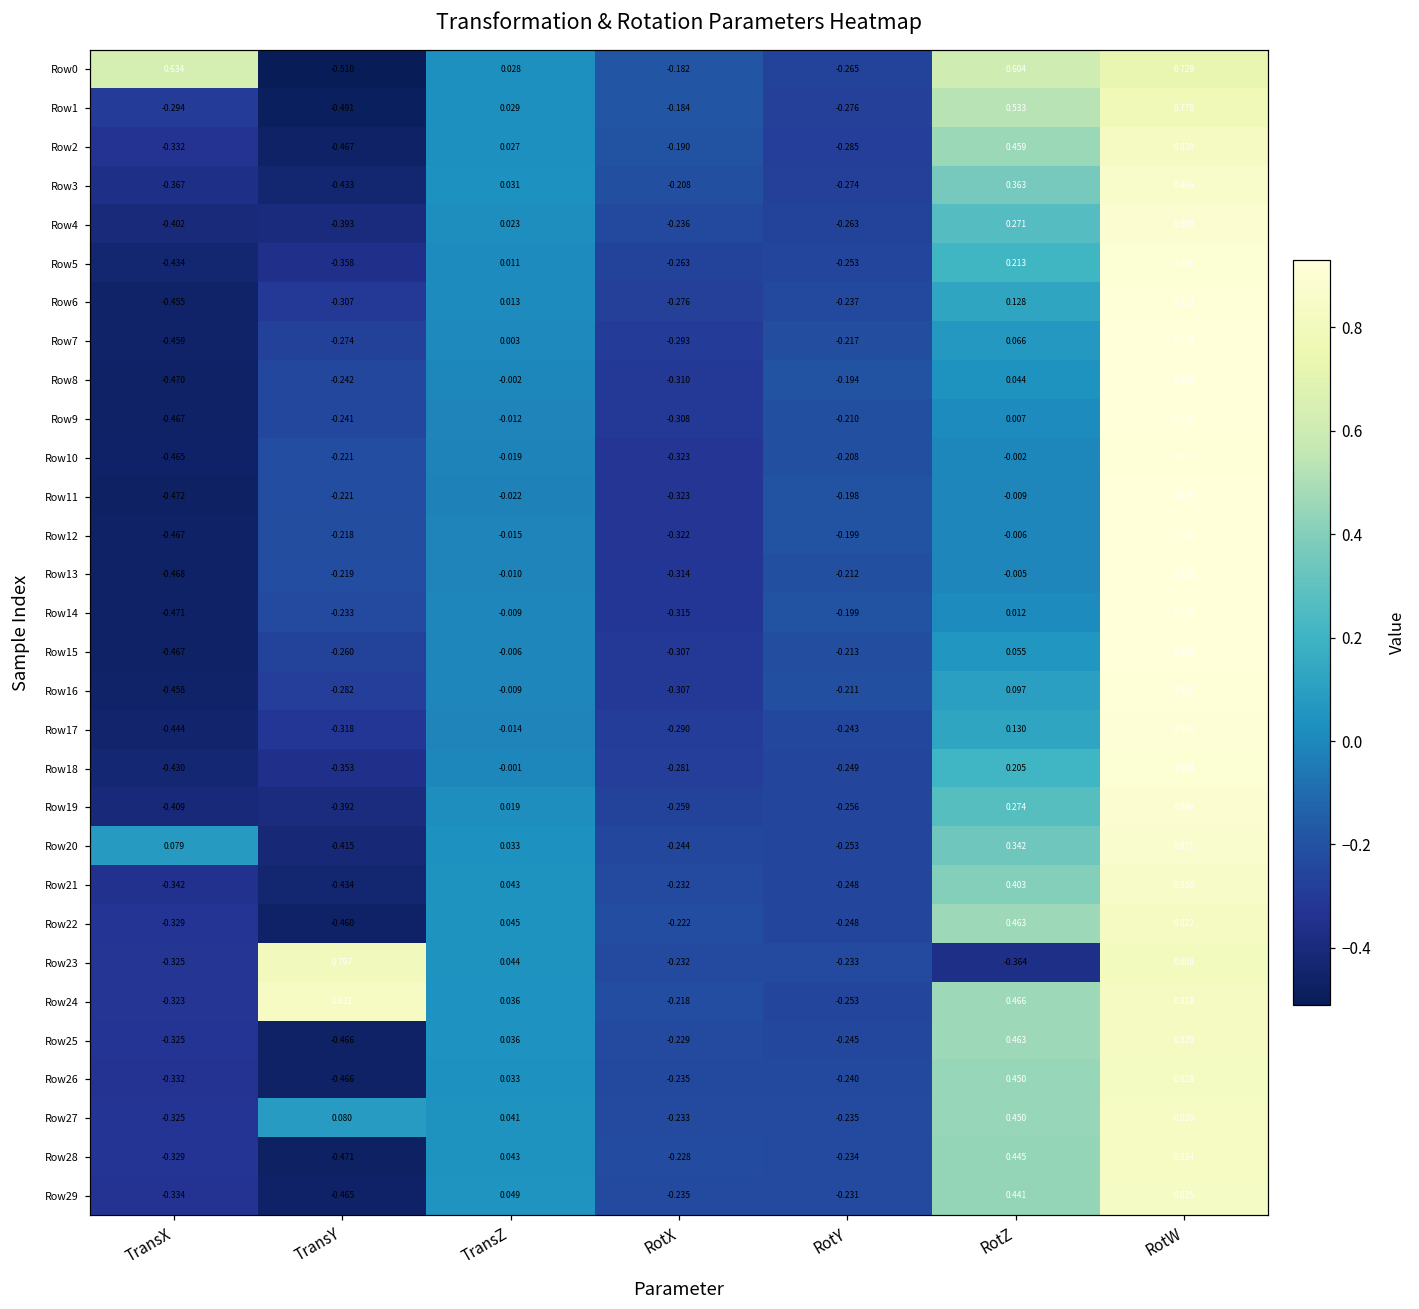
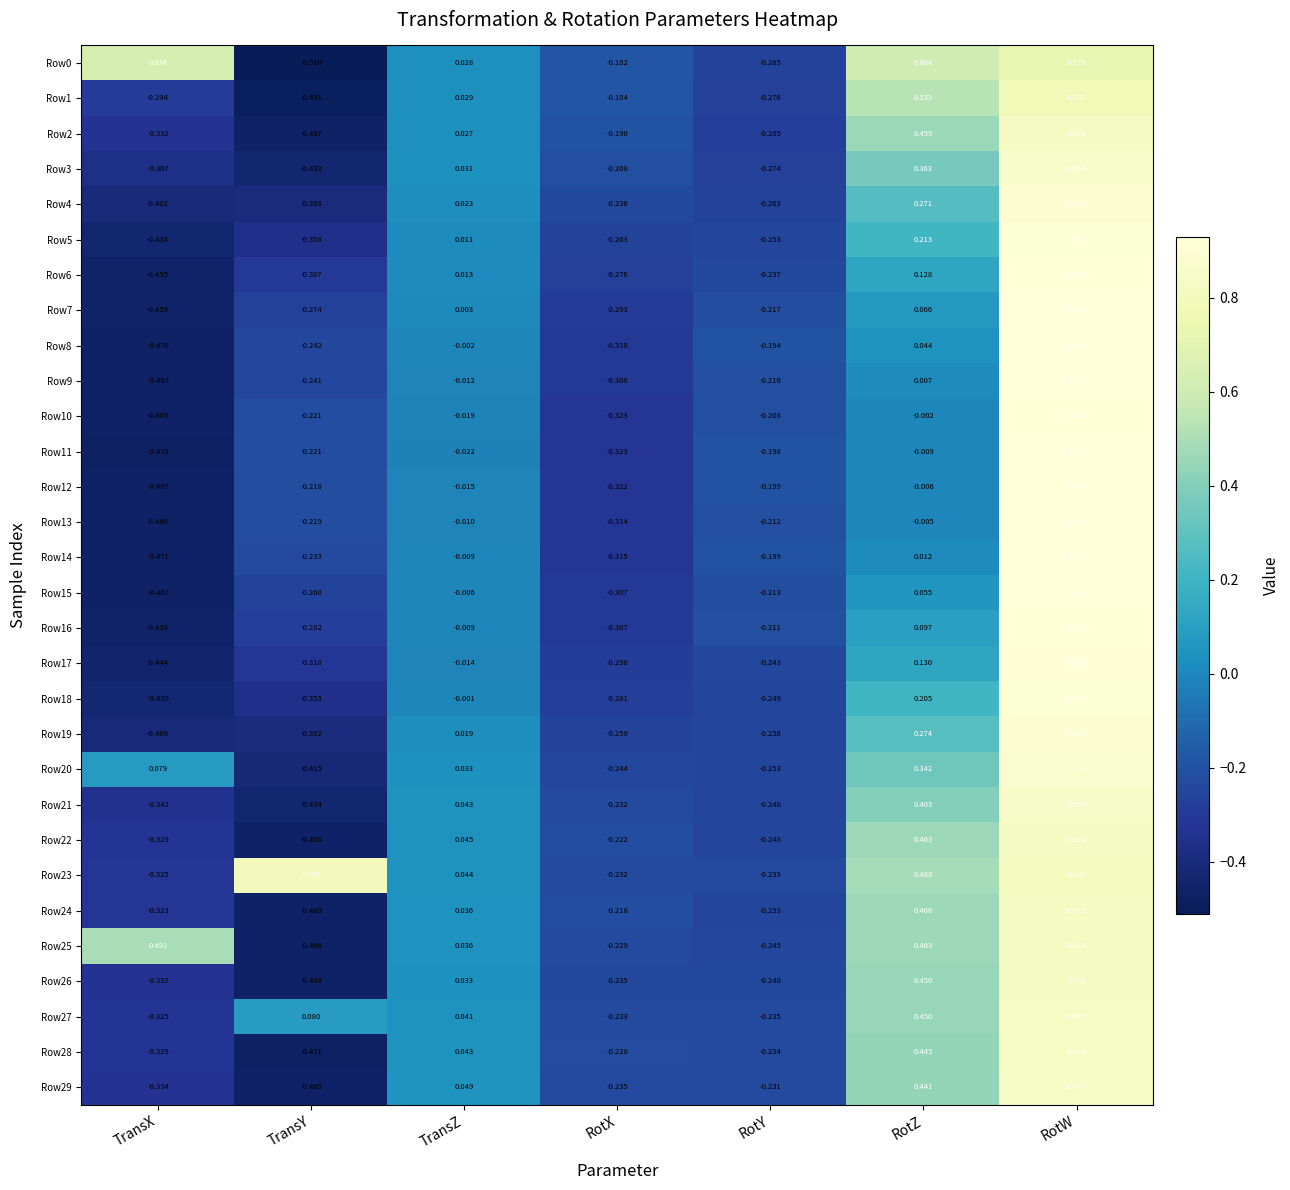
Row23, RotZ: -0.364 -> 0.488
Row24, TransY: 0.831 -> -0.469
Row25, TransX: -0.325 -> 0.491
